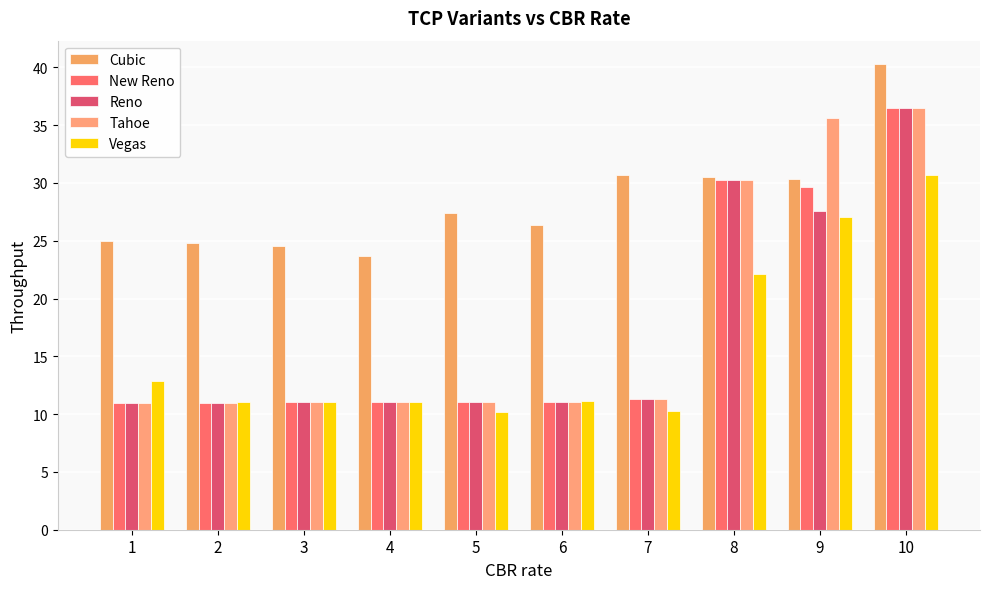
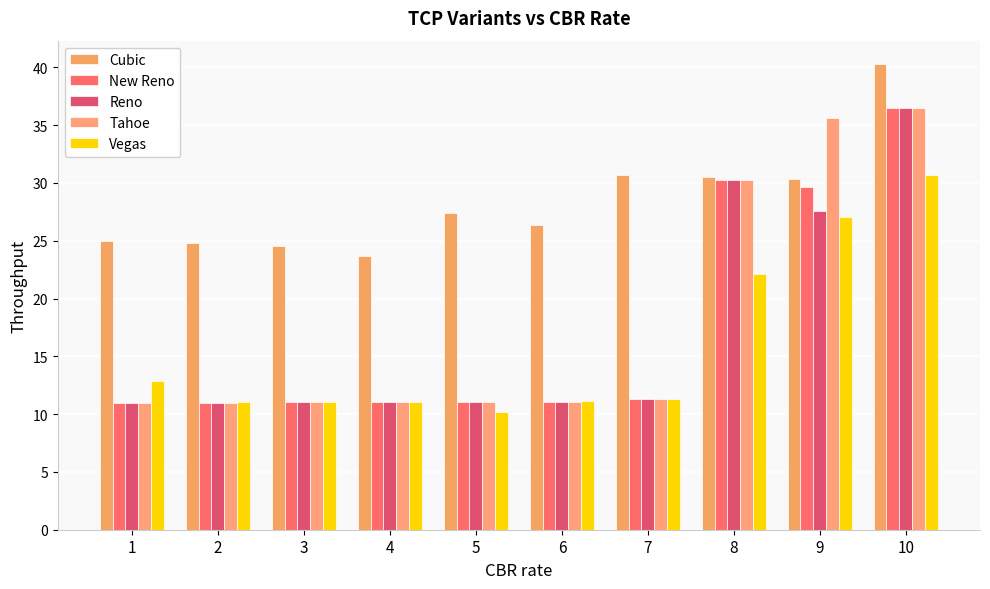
Vegas, 7: 10.2 -> 11.3
